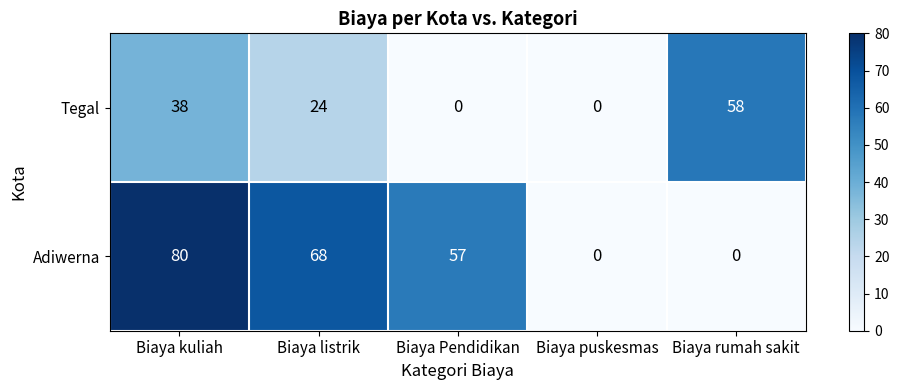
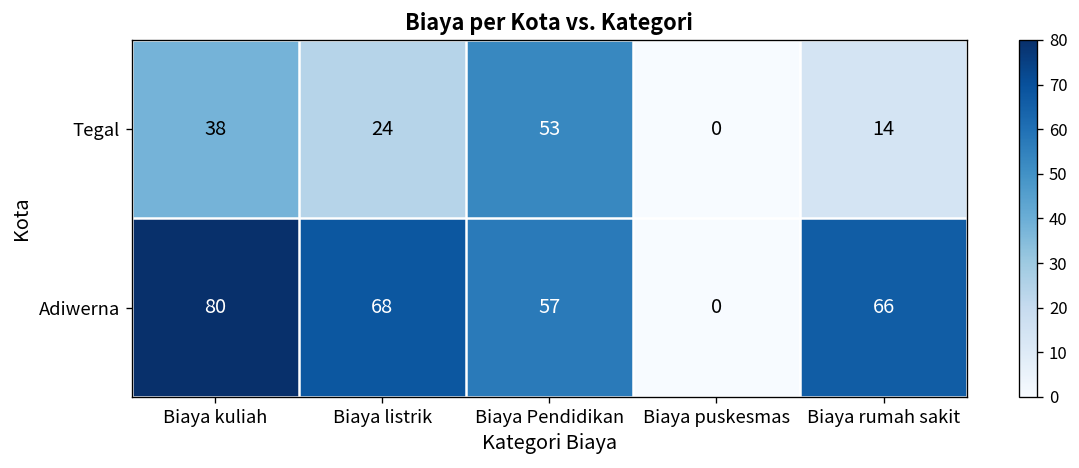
Tegal, Biaya Pendidikan: 0 -> 53
Tegal, Biaya rumah sakit: 58 -> 14
Adiwerna, Biaya rumah sakit: 0 -> 66
